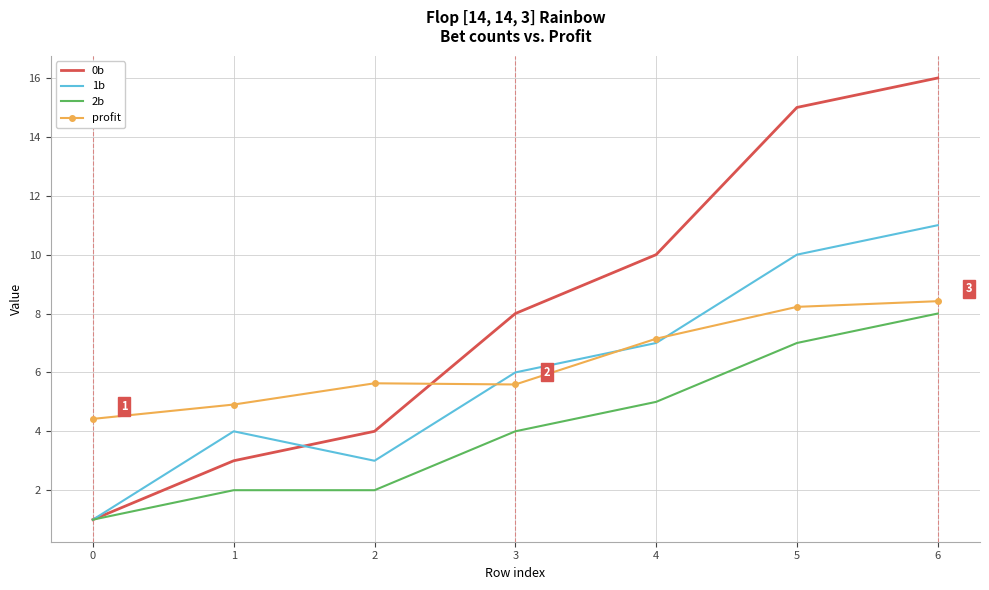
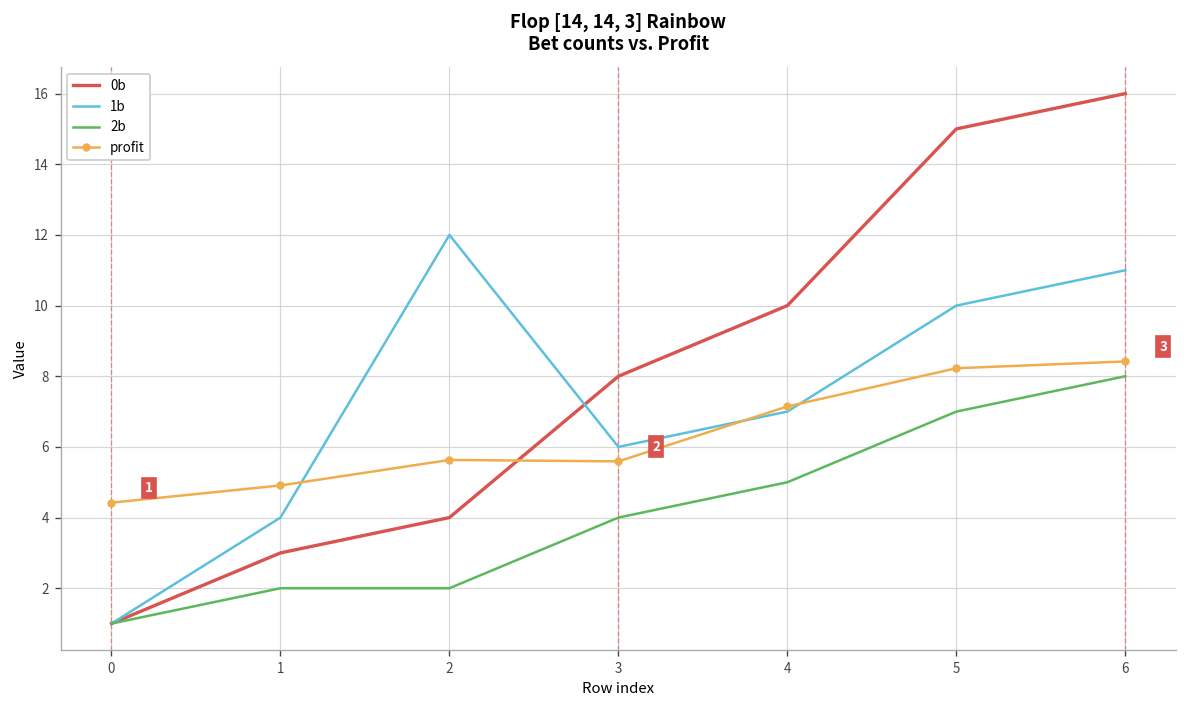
1b, 2: 3 -> 12
